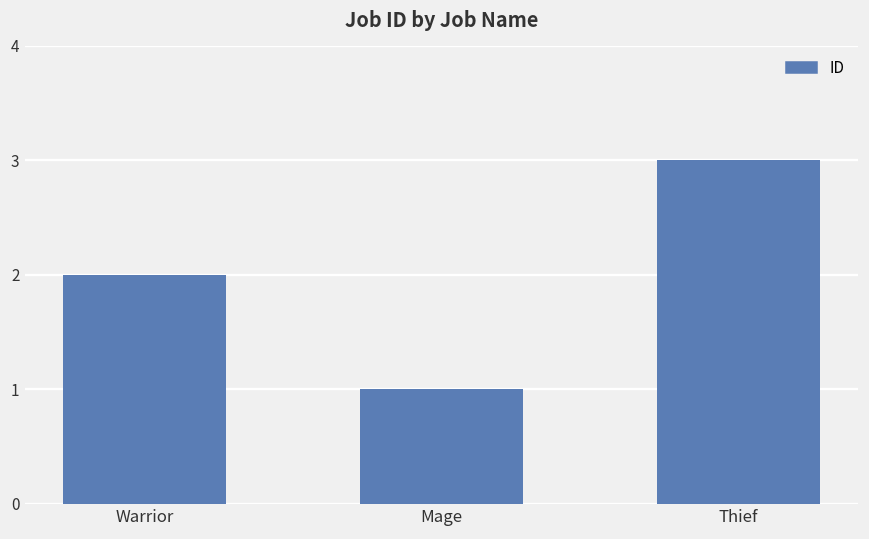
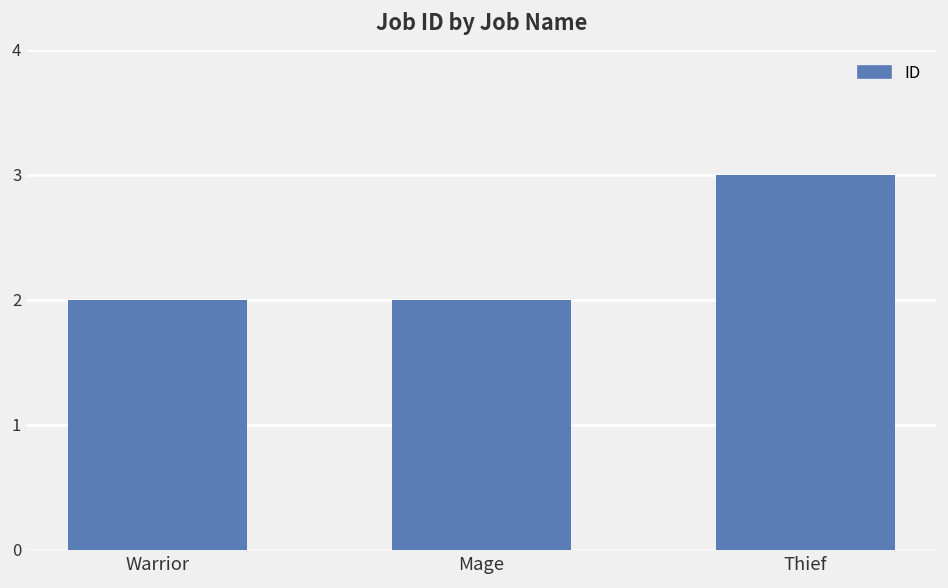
Mage: 1 -> 2
